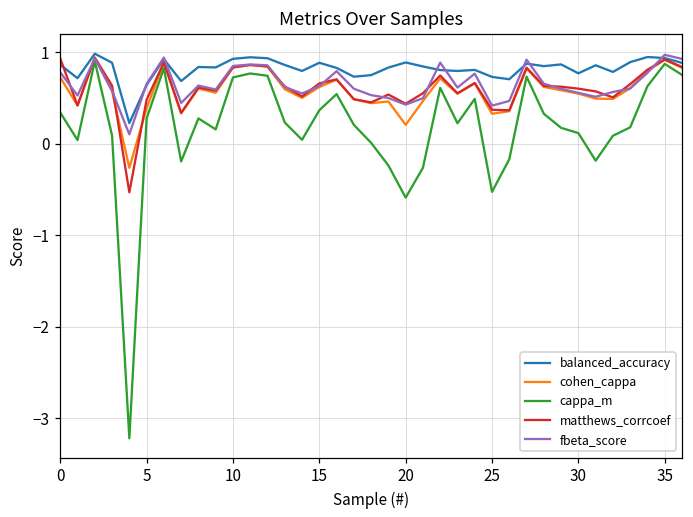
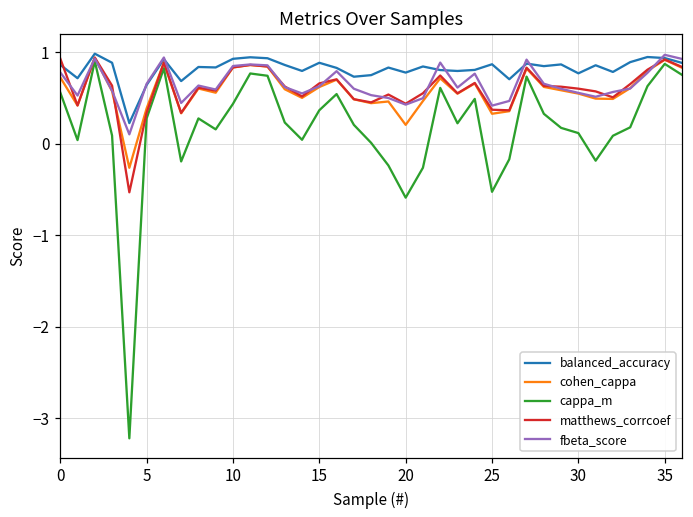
cappa_m, 0: 0.3 -> 0.6
matthews_corrcoef, 5: 0.5 -> 0.3
cappa_m, 10: 0.7 -> 0.4
balanced_accuracy, 20: 0.9 -> 0.8
balanced_accuracy, 25: 0.7 -> 0.9
